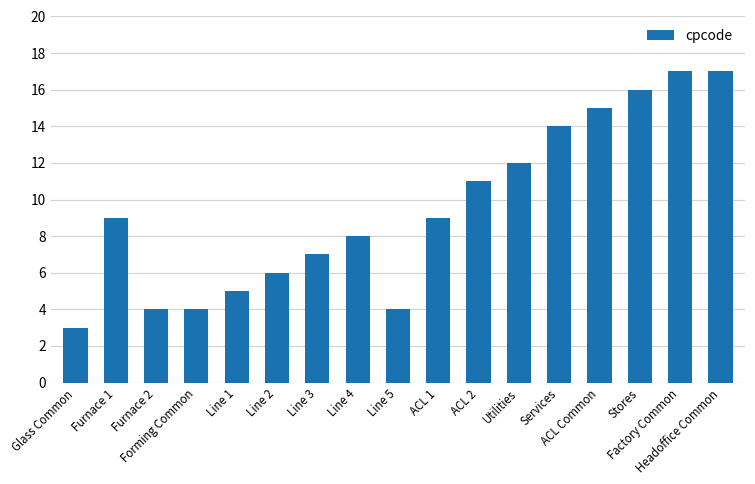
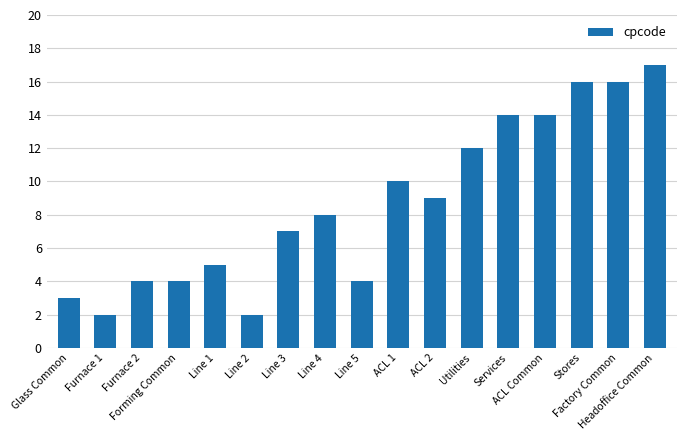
Furnace 1: 9 -> 2
Line 2: 6 -> 2
ACL 1: 9 -> 10
ACL 2: 11 -> 9
ACL Common: 15 -> 14
Factory Common: 17 -> 16
